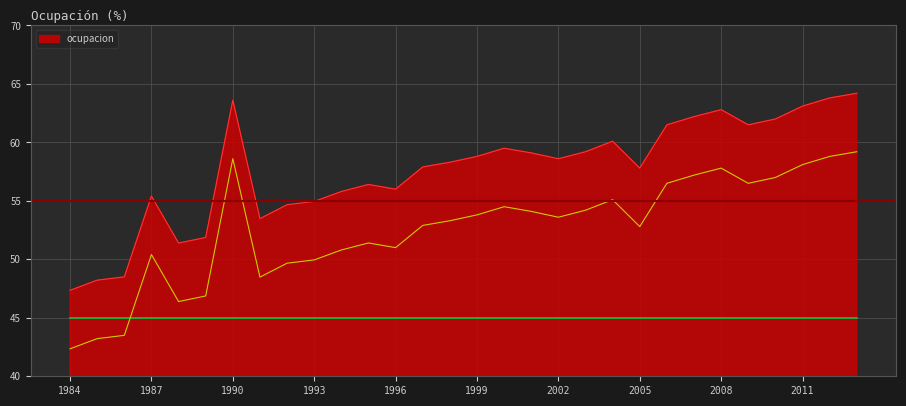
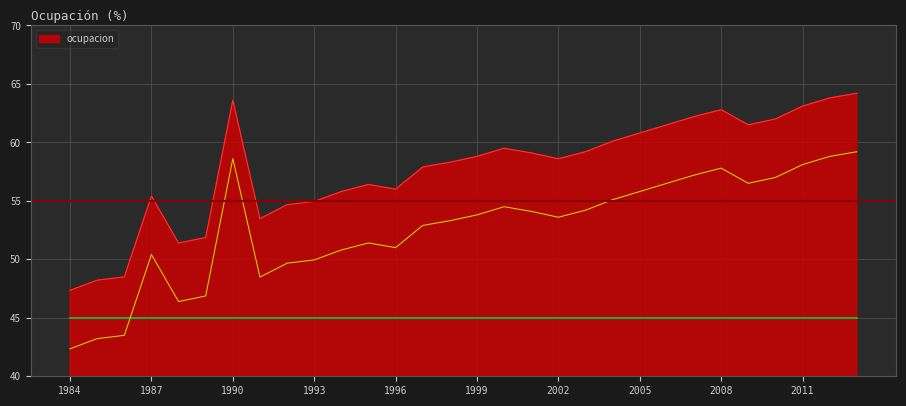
ocupacion, 2005: 57.8 -> 60.8
